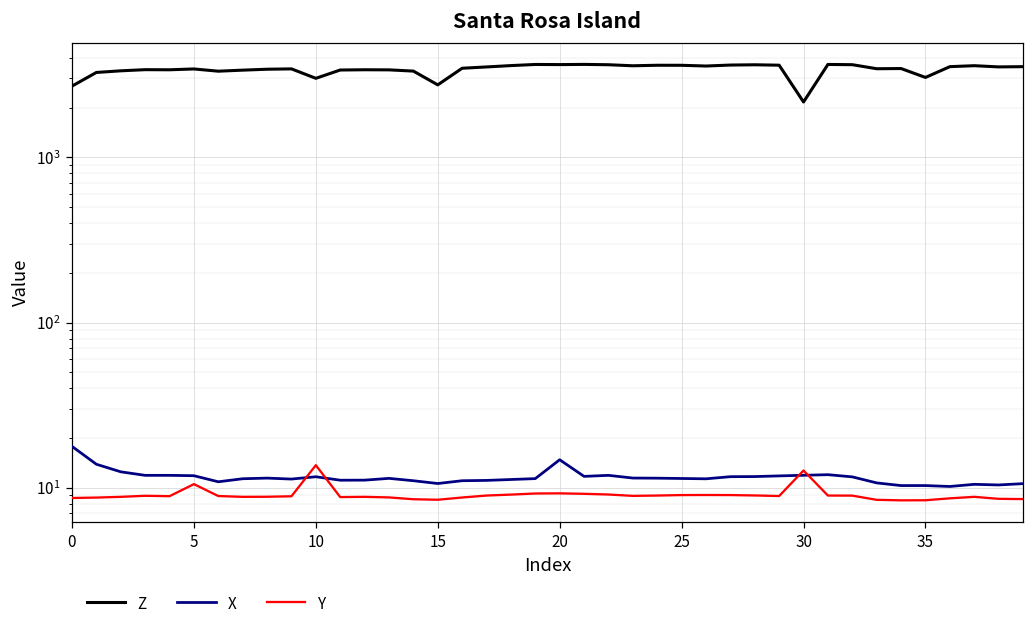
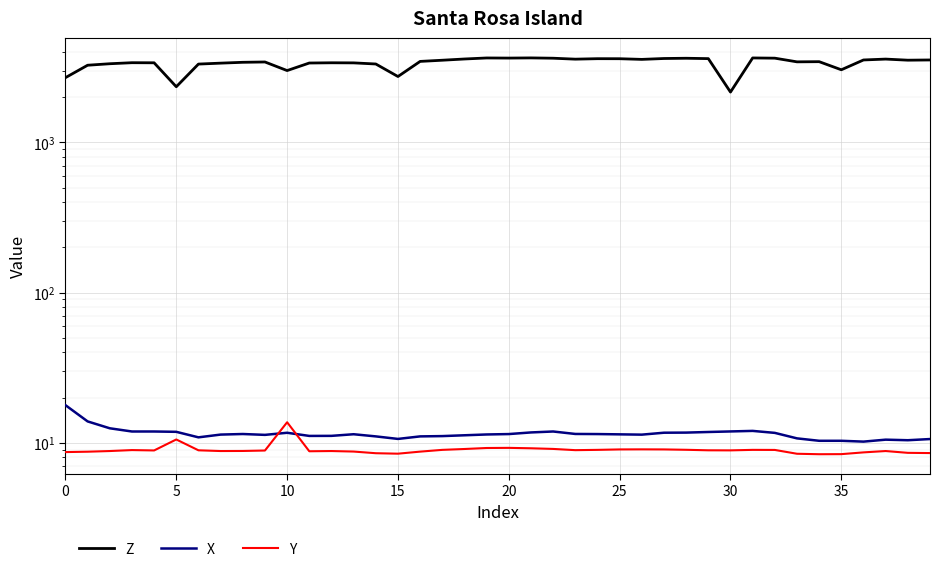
Z, 5: 3400 -> 2300
X, 20: 15 -> 11
Y, 30: 13 -> 9
